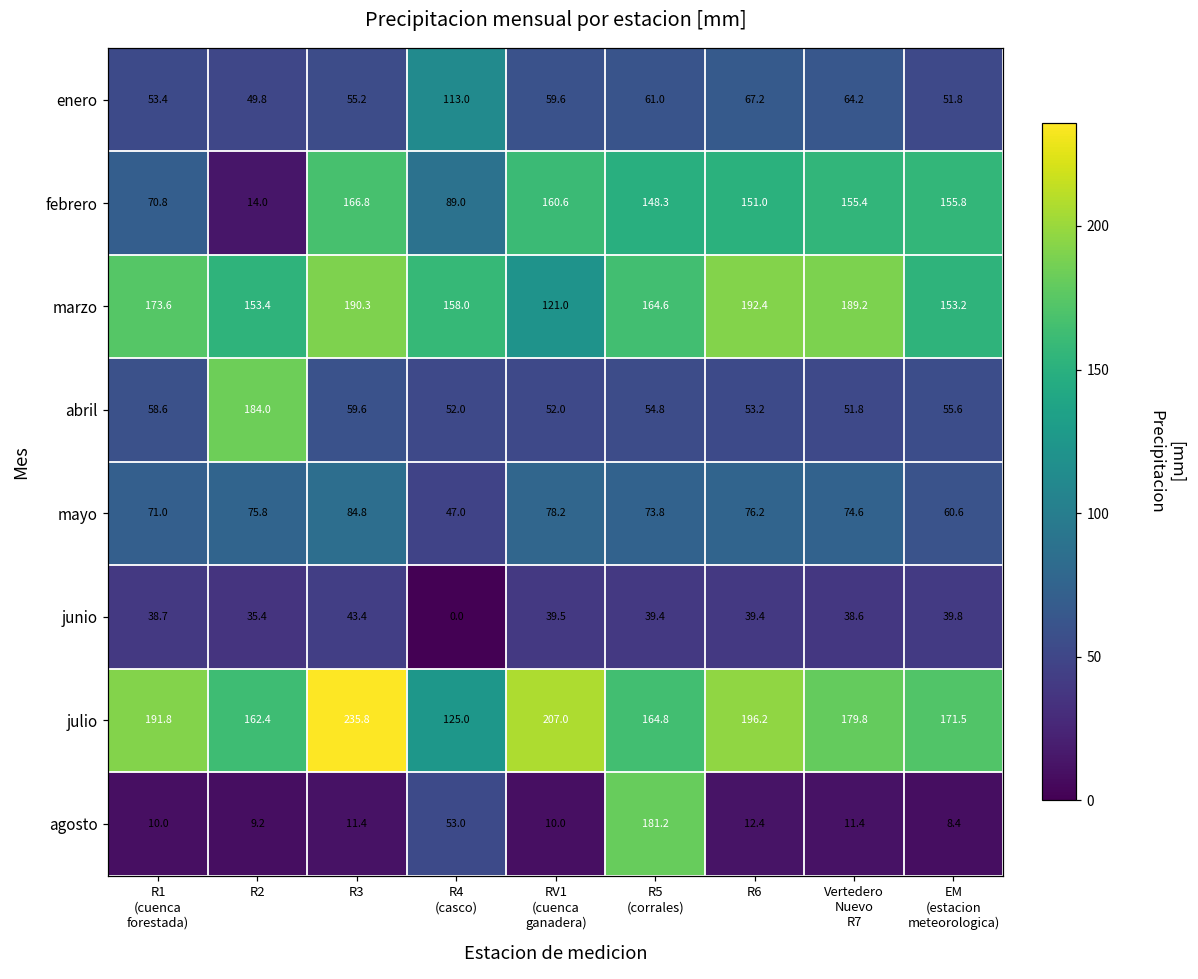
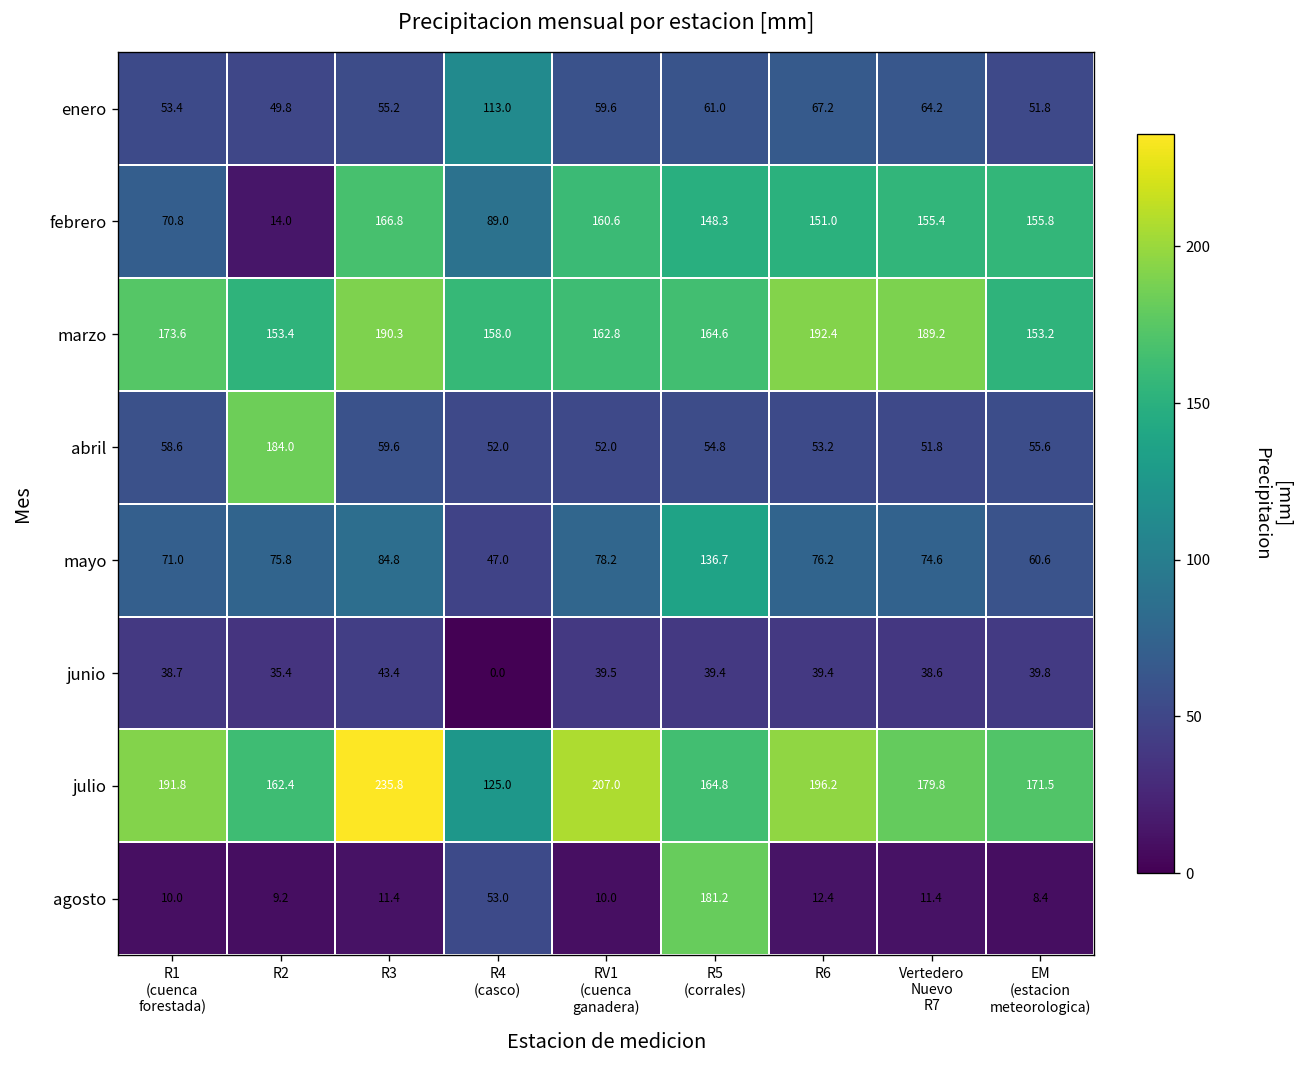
marzo, RV1 (cuenca ganadera): 121.0 -> 162.8
mayo, R5 (corrales): 73.8 -> 136.7
